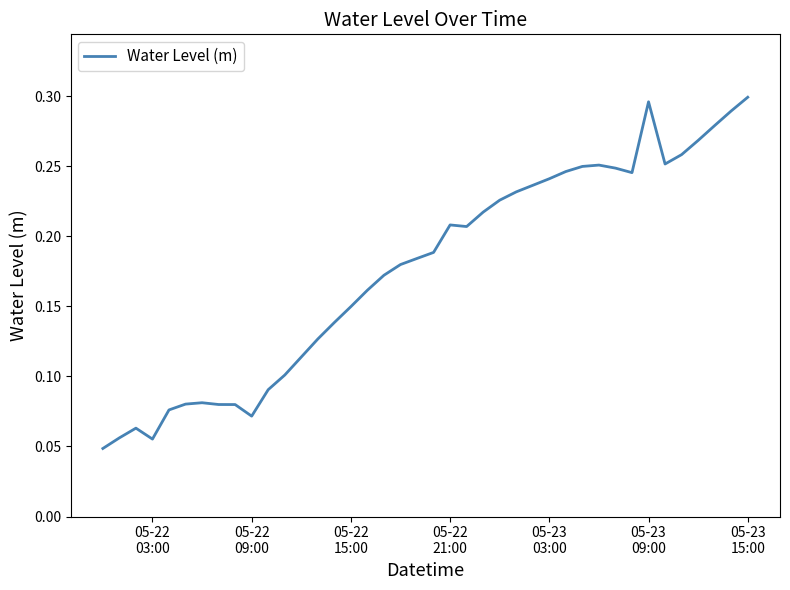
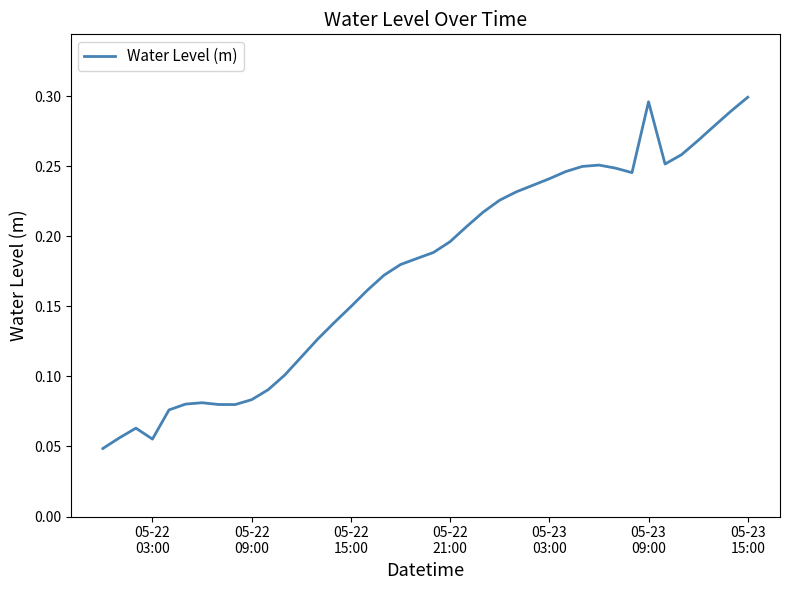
05-22 09:00: 0.072 -> 0.083
05-22 21:00: 0.208 -> 0.196
